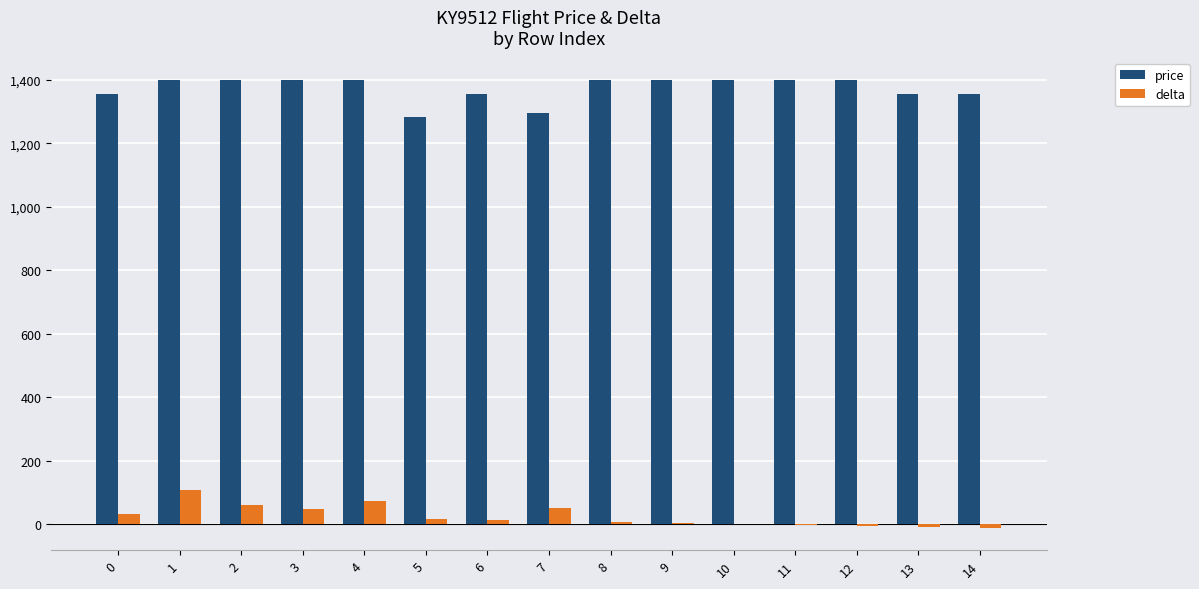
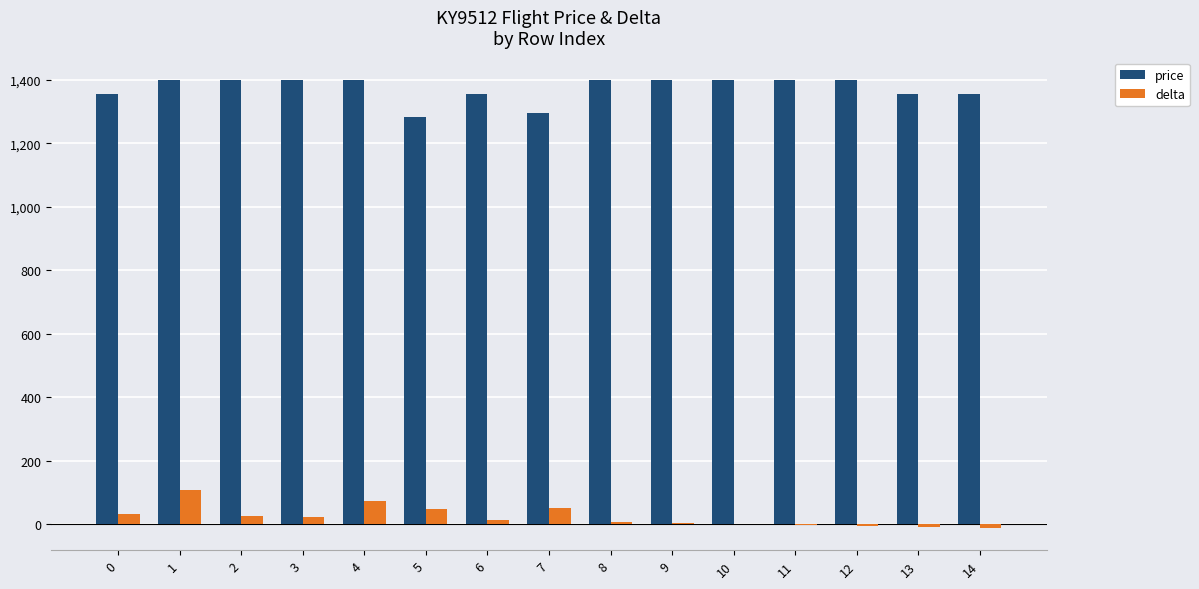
delta, 2: 60 -> 20
delta, 3: 50 -> 20
delta, 5: 20 -> 50
